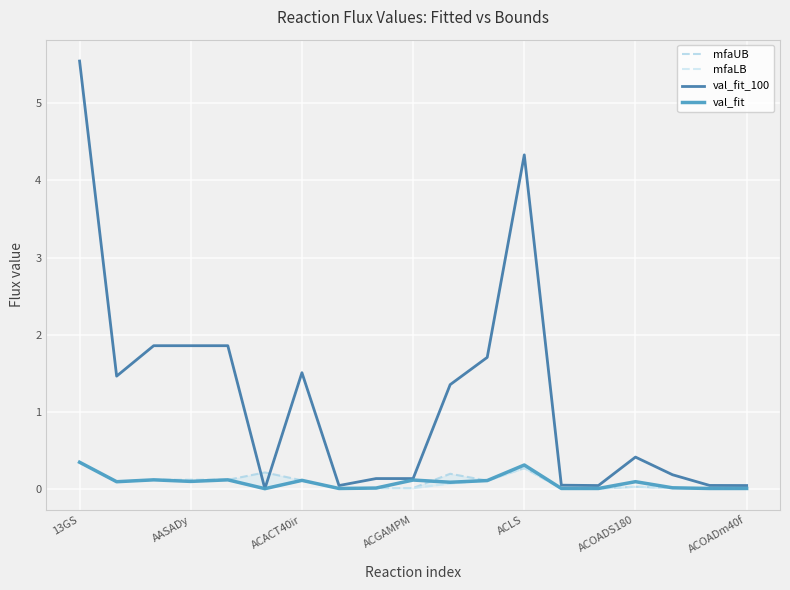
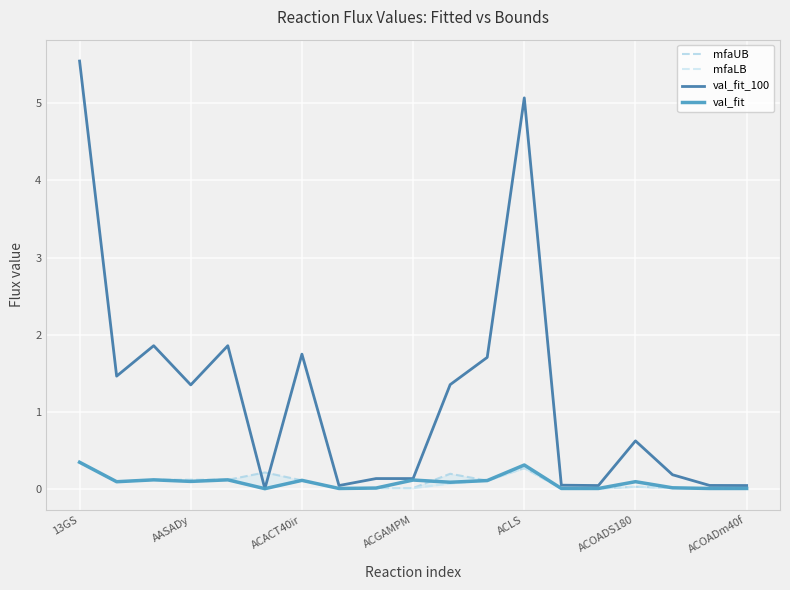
val_fit_100, AASADy: 1.9 -> 1.3
val_fit_100, ACACT40ir: 1.5 -> 1.7
val_fit_100, ACLS: 4.3 -> 5.1
val_fit_100, ACOADS180: 0.4 -> 0.6
